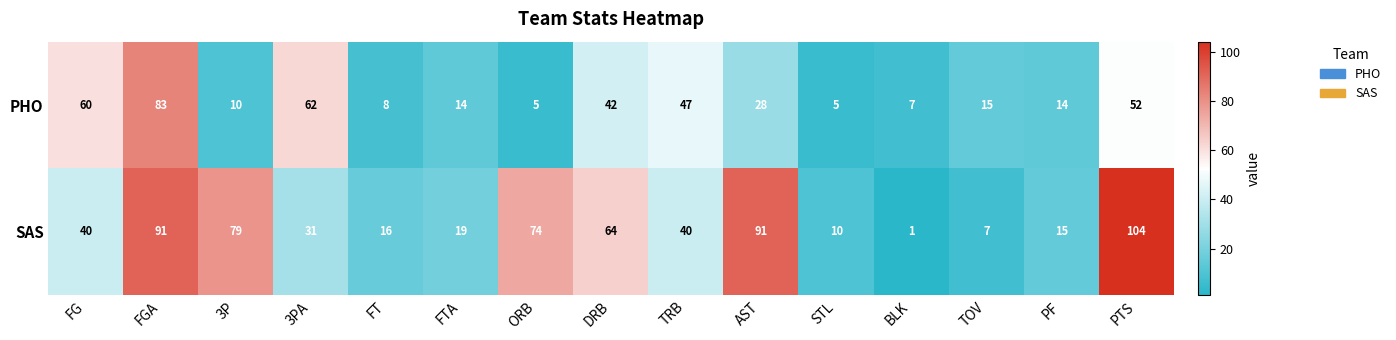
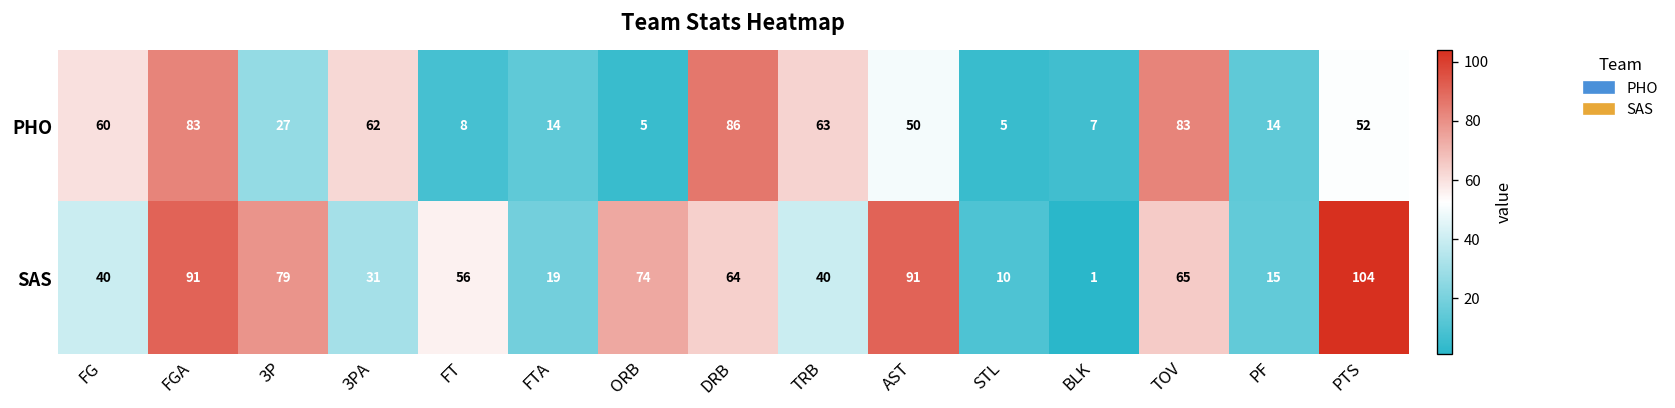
PHO, 3P: 10 -> 27
PHO, DRB: 42 -> 86
PHO, TRB: 47 -> 63
PHO, AST: 28 -> 50
PHO, TOV: 15 -> 83
SAS, FT: 16 -> 56
SAS, TOV: 7 -> 65
